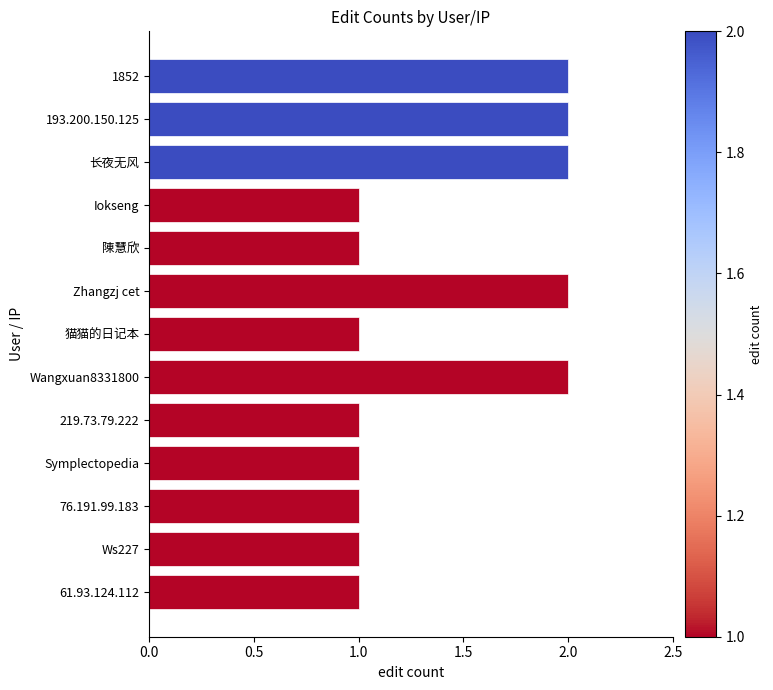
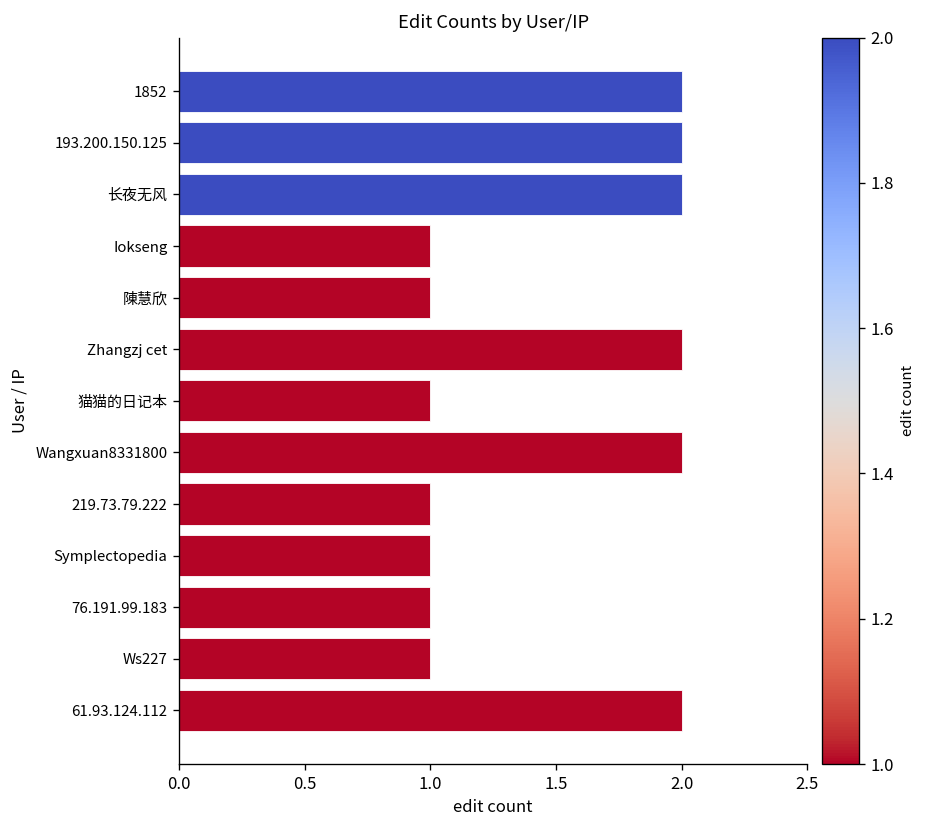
61.93.124.112: 1 -> 2
